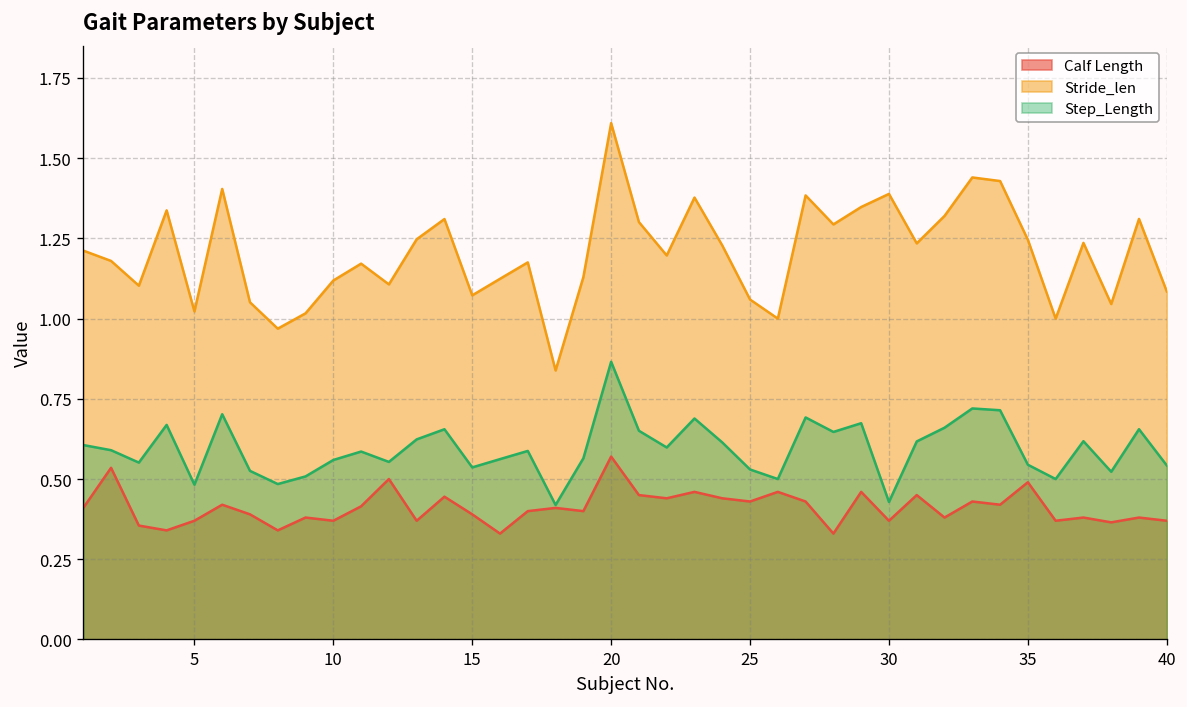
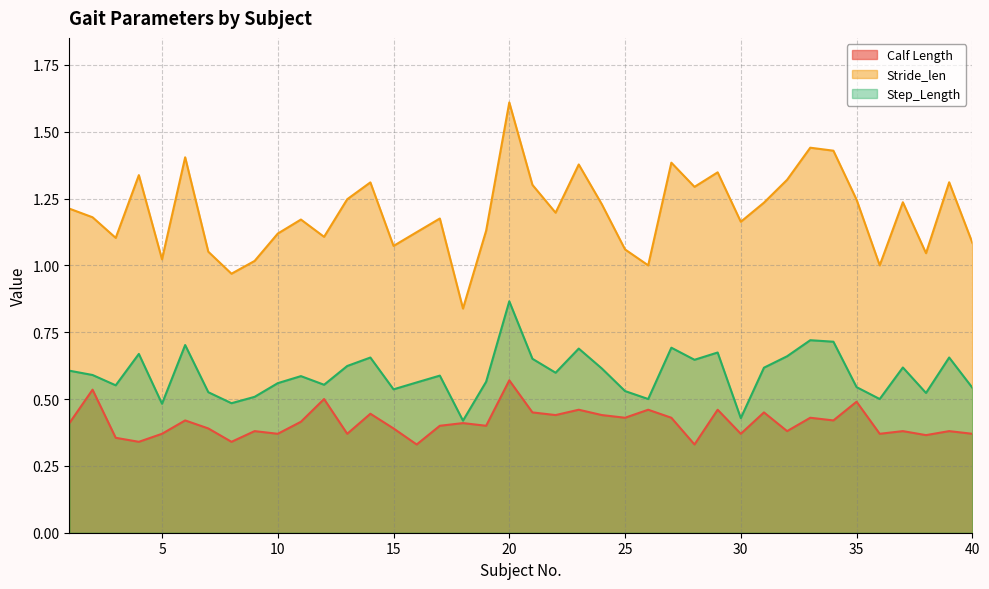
Stride_len, 30: 1.39 -> 1.16
